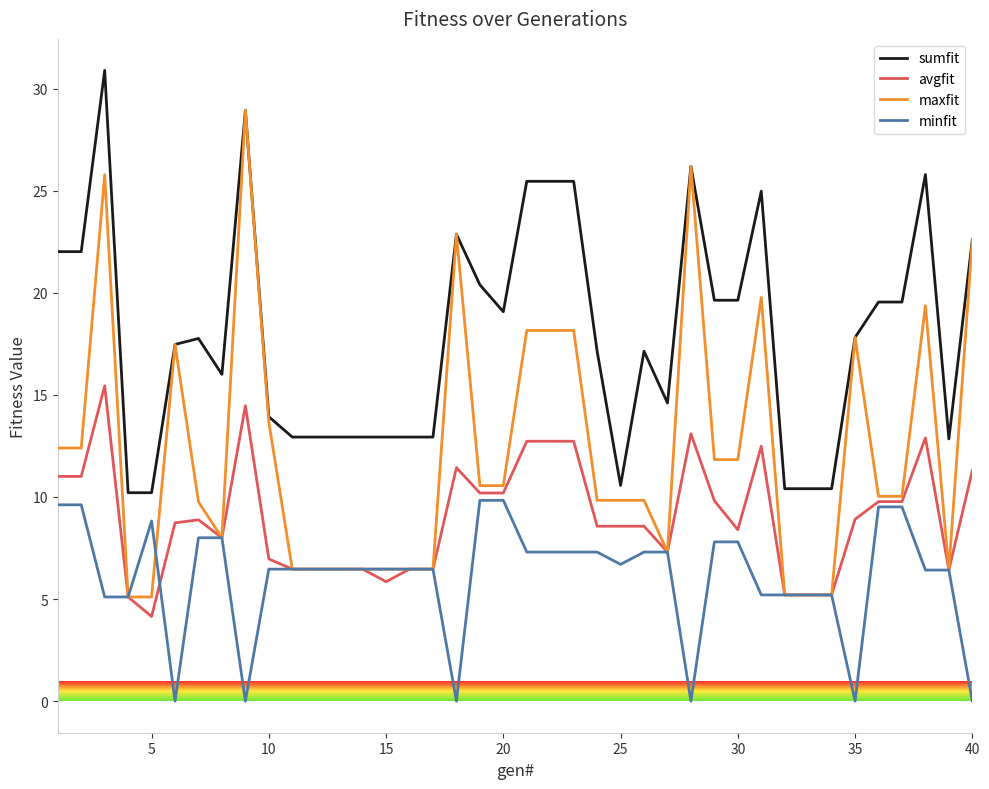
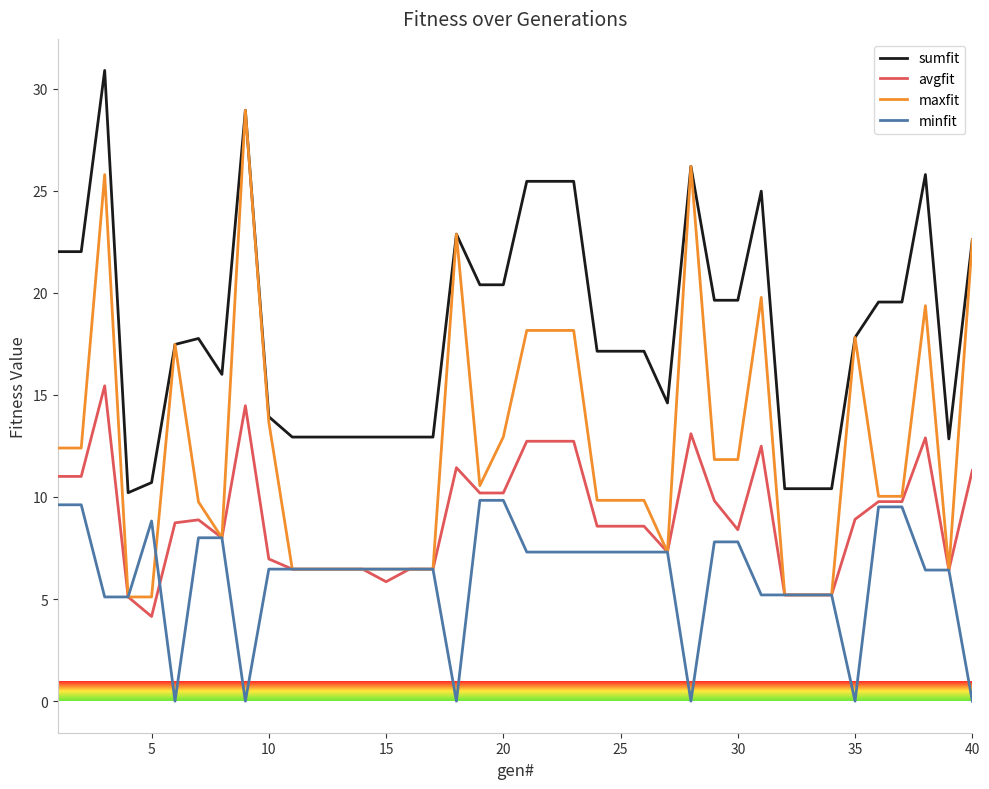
sumfit, 5: 10.2 -> 10.7
sumfit, 20: 19.1 -> 20.4
maxfit, 20: 10.6 -> 12.9
sumfit, 25: 10.6 -> 17.1
minfit, 25: 6.7 -> 7.3
